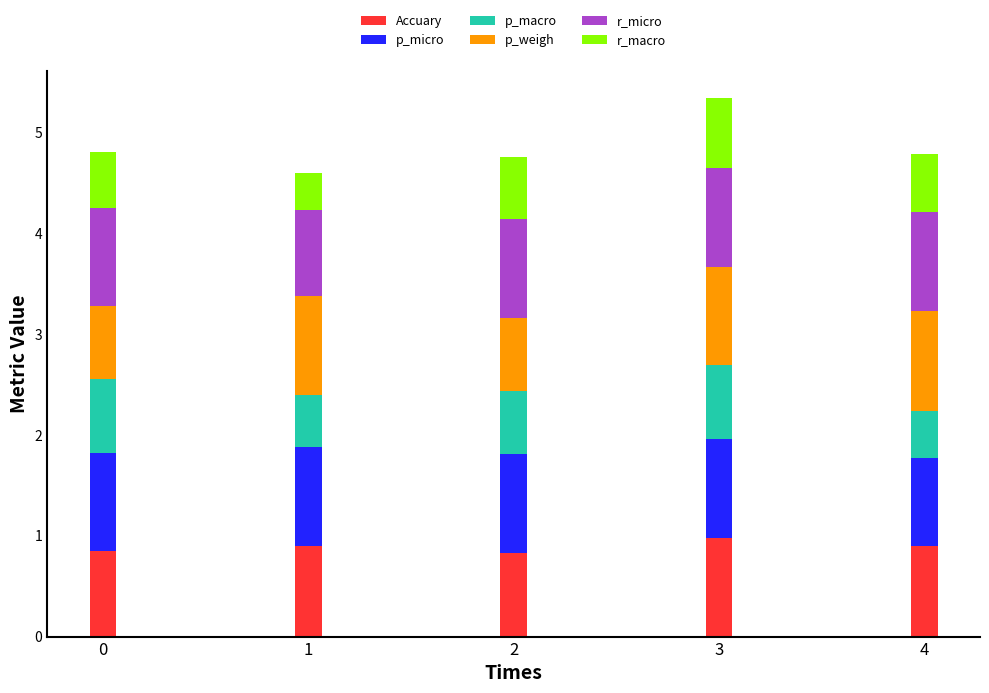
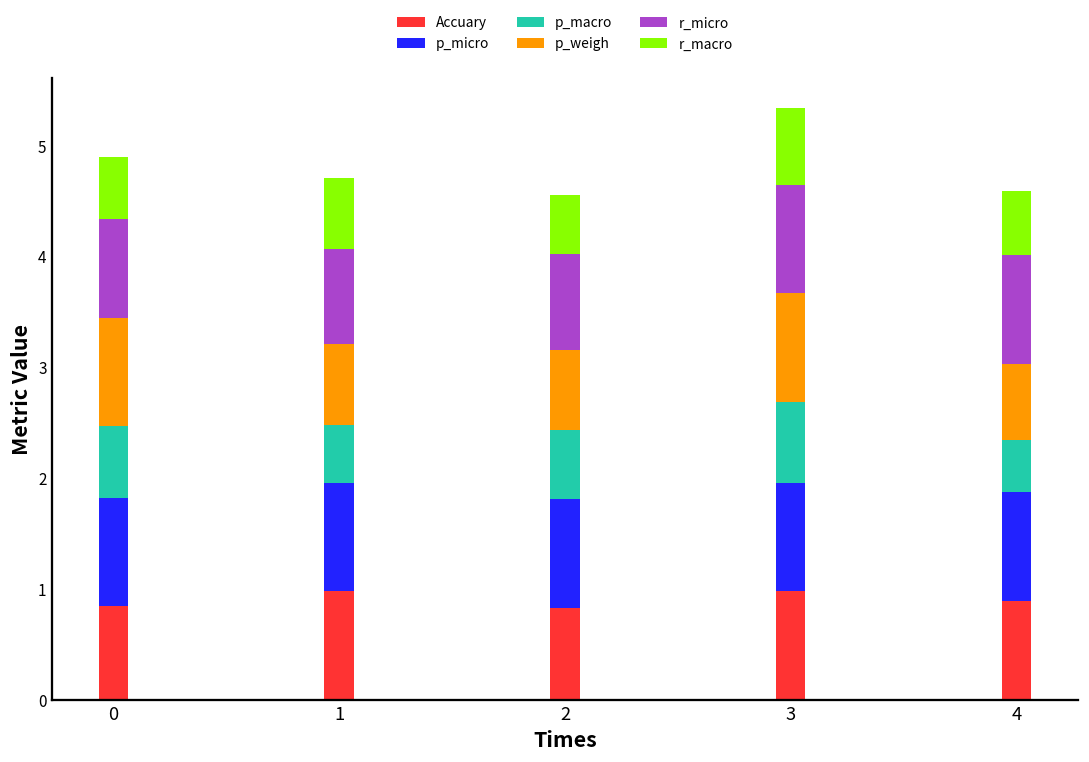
p_macro, 0: 0.73 -> 0.64
p_weigh, 0: 0.72 -> 0.98
r_micro, 0: 0.97 -> 0.89
Accuary, 1: 0.90 -> 0.98
p_weigh, 1: 0.98 -> 0.74
r_macro, 1: 0.37 -> 0.64
r_micro, 2: 0.98 -> 0.86
r_macro, 2: 0.62 -> 0.53
p_micro, 4: 0.88 -> 0.98
p_weigh, 4: 0.98 -> 0.69
